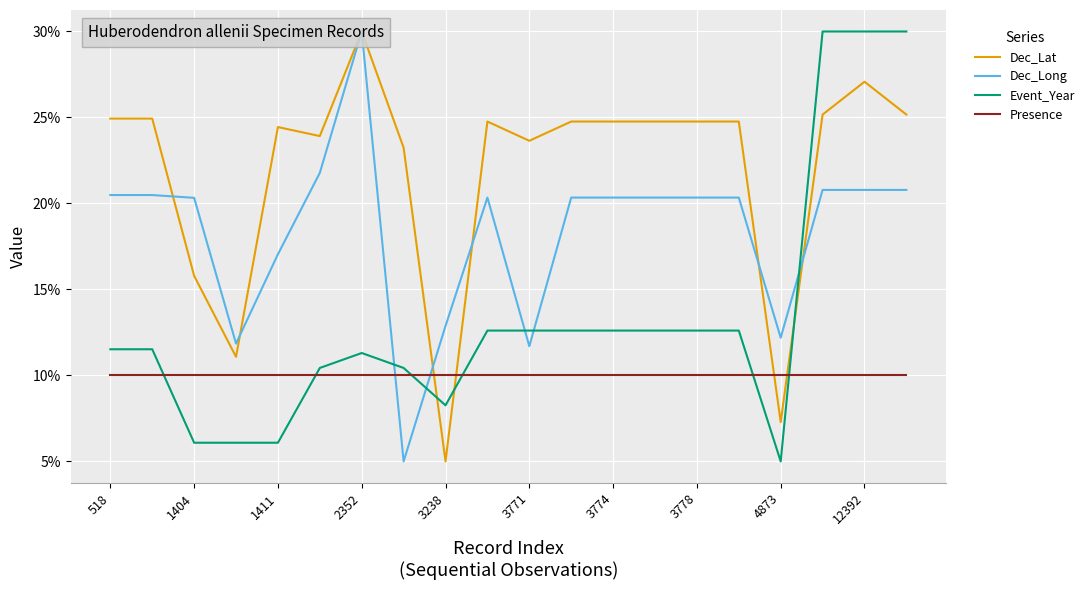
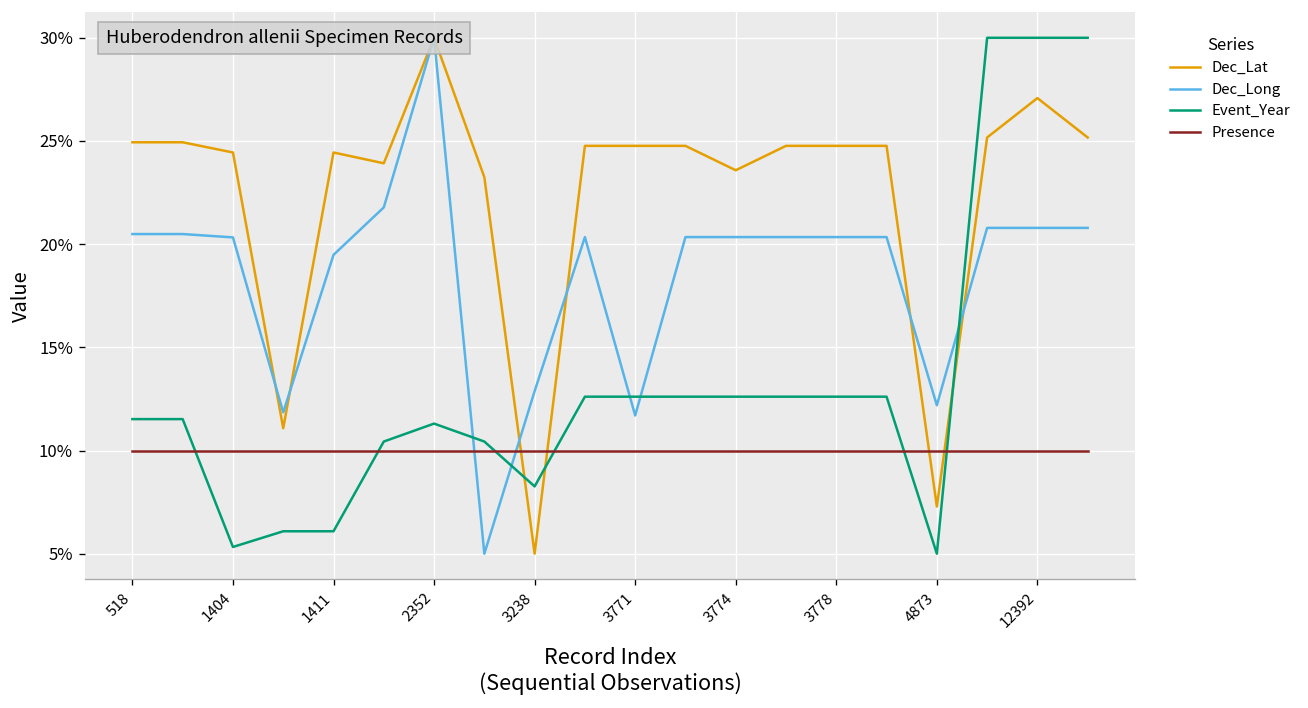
Dec_Lat, 1404: 15.8% -> 24.4%
Event_Year, 1404: 6.1% -> 5.3%
Dec_Long, 1411: 17.0% -> 19.5%
Dec_Lat, 3771: 23.6% -> 24.8%
Dec_Lat, 3774: 24.8% -> 23.6%
